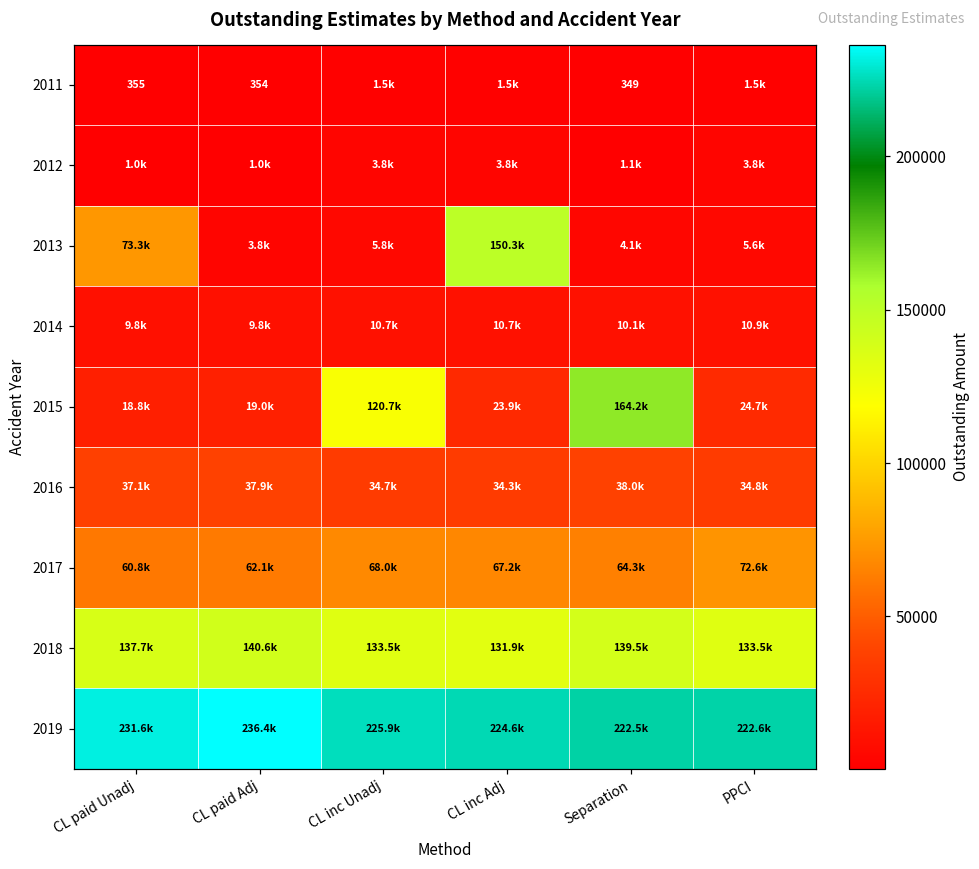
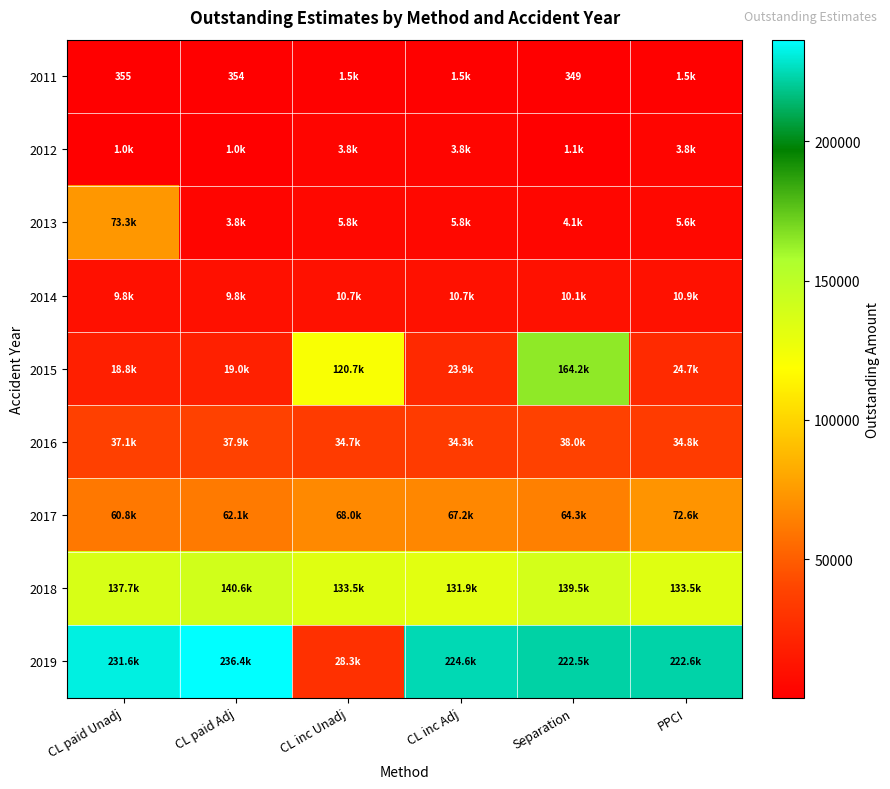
2013, CL inc Adj: 150.3k -> 5.8k
2019, CL inc Unadj: 225.9k -> 28.3k
